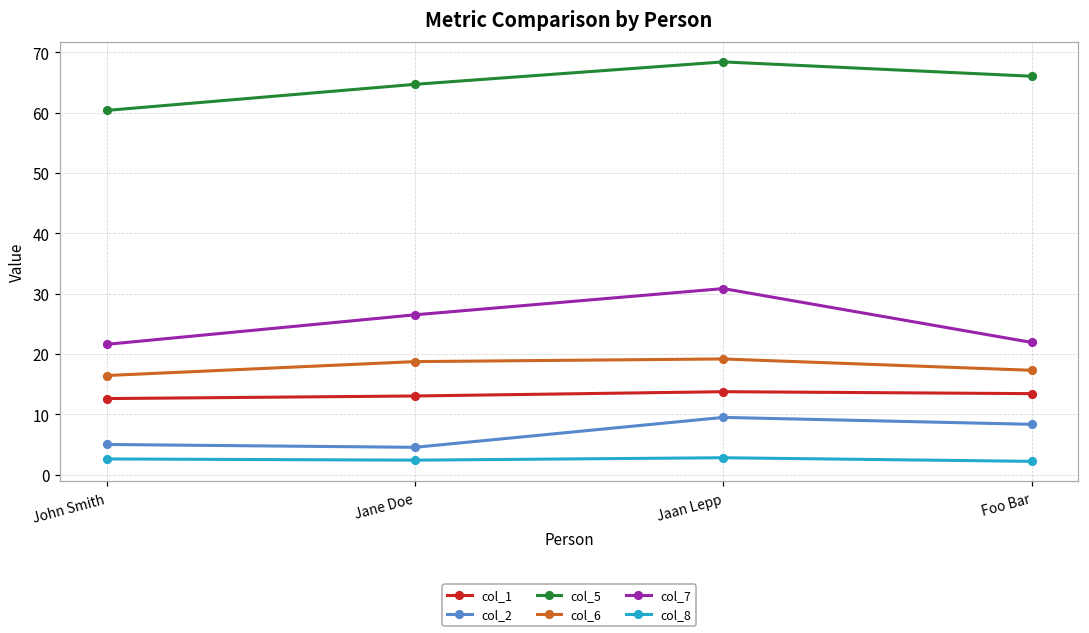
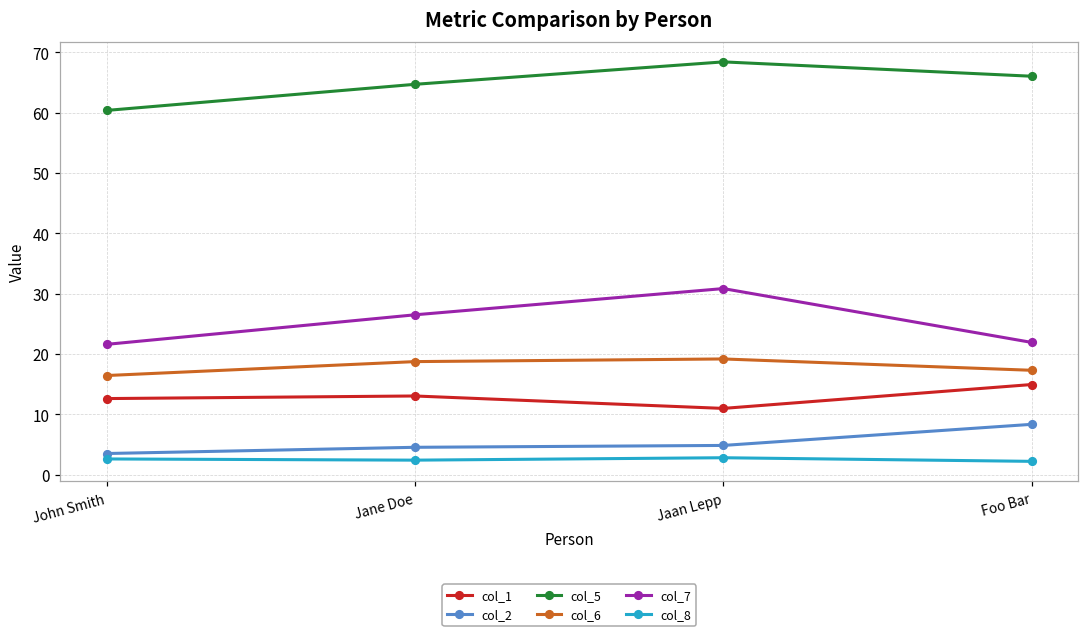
col_2, John Smith: 5 -> 4
col_1, Jaan Lepp: 14 -> 11
col_2, Jaan Lepp: 9 -> 5
col_1, Foo Bar: 13 -> 15
